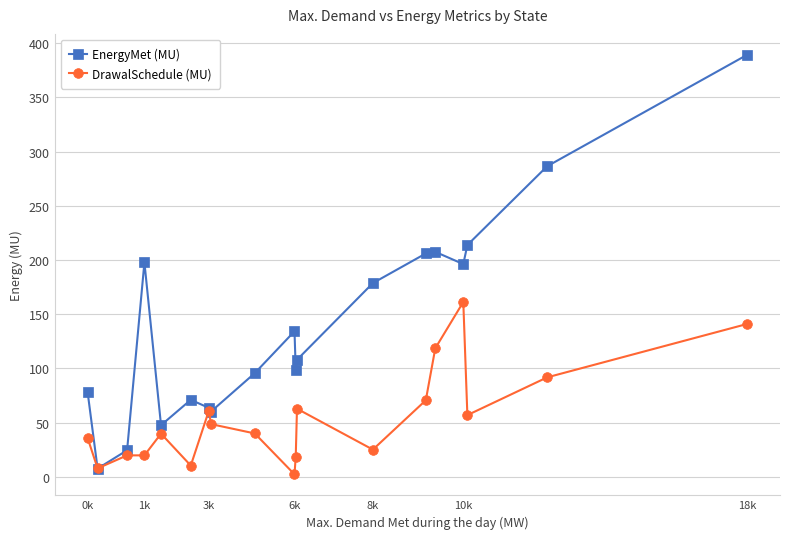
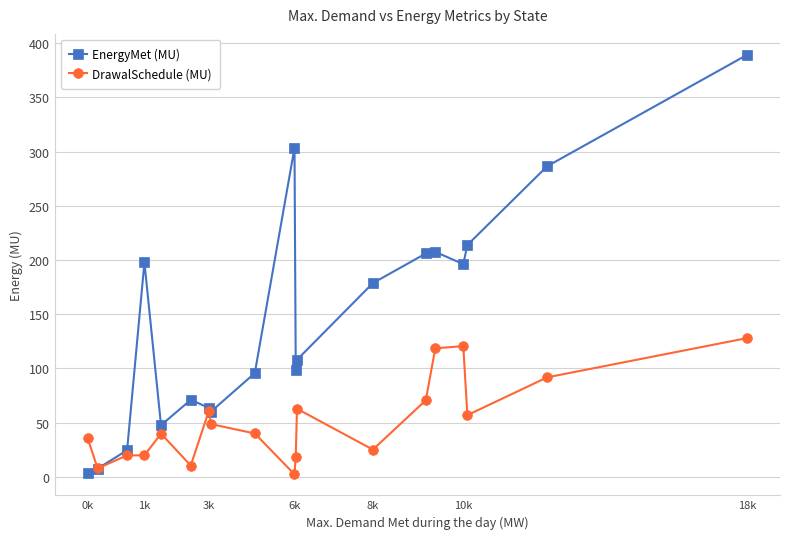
EnergyMet (MU), 0k: 78 -> 4
EnergyMet (MU), 6k: 134 -> 303
DrawalSchedule (MU), 10k: 161 -> 121
DrawalSchedule (MU), 18k: 141 -> 128
